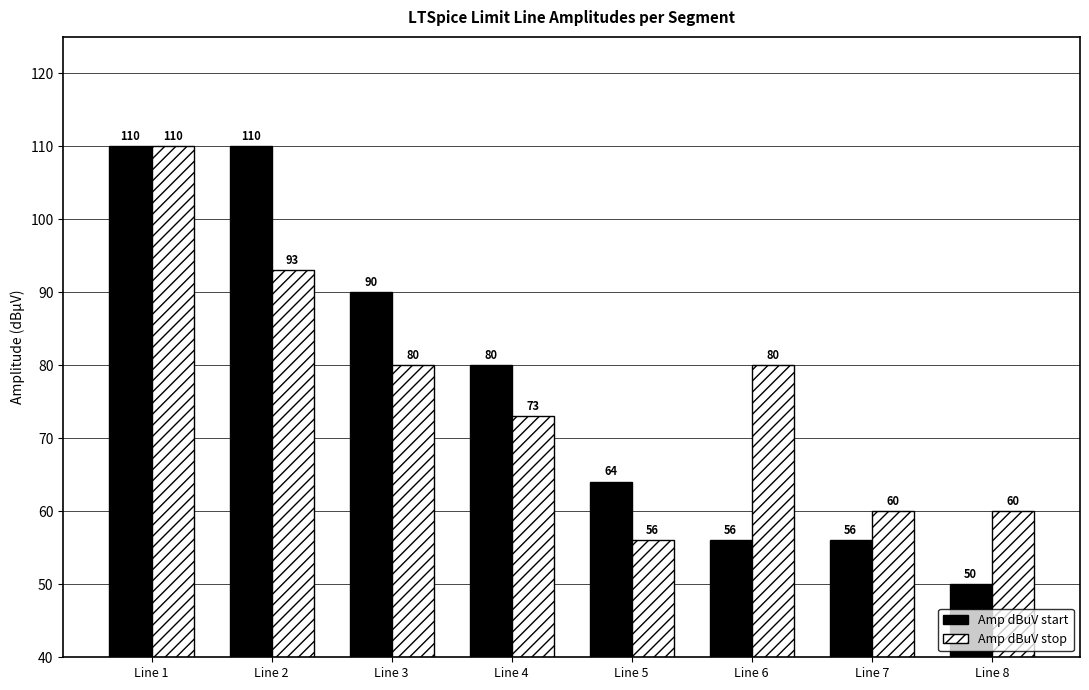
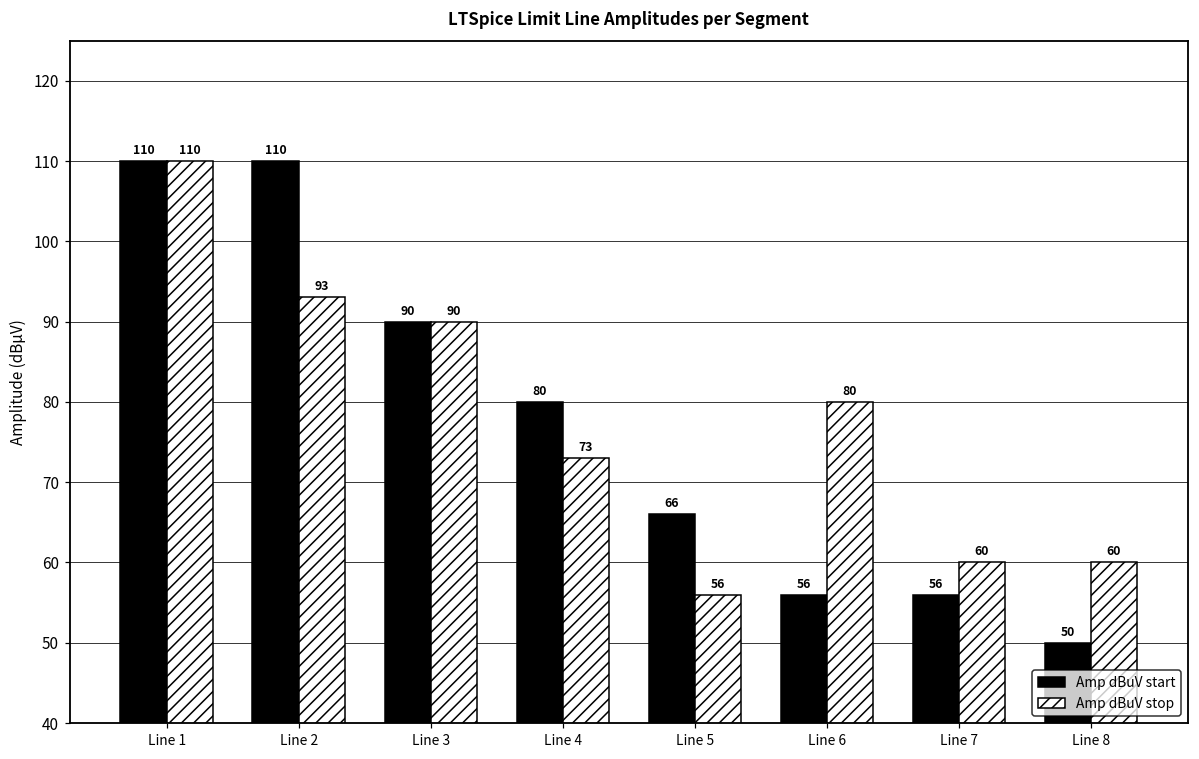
Amp dBuV stop, Line 3: 80 -> 90
Amp dBuV start, Line 5: 64 -> 66
